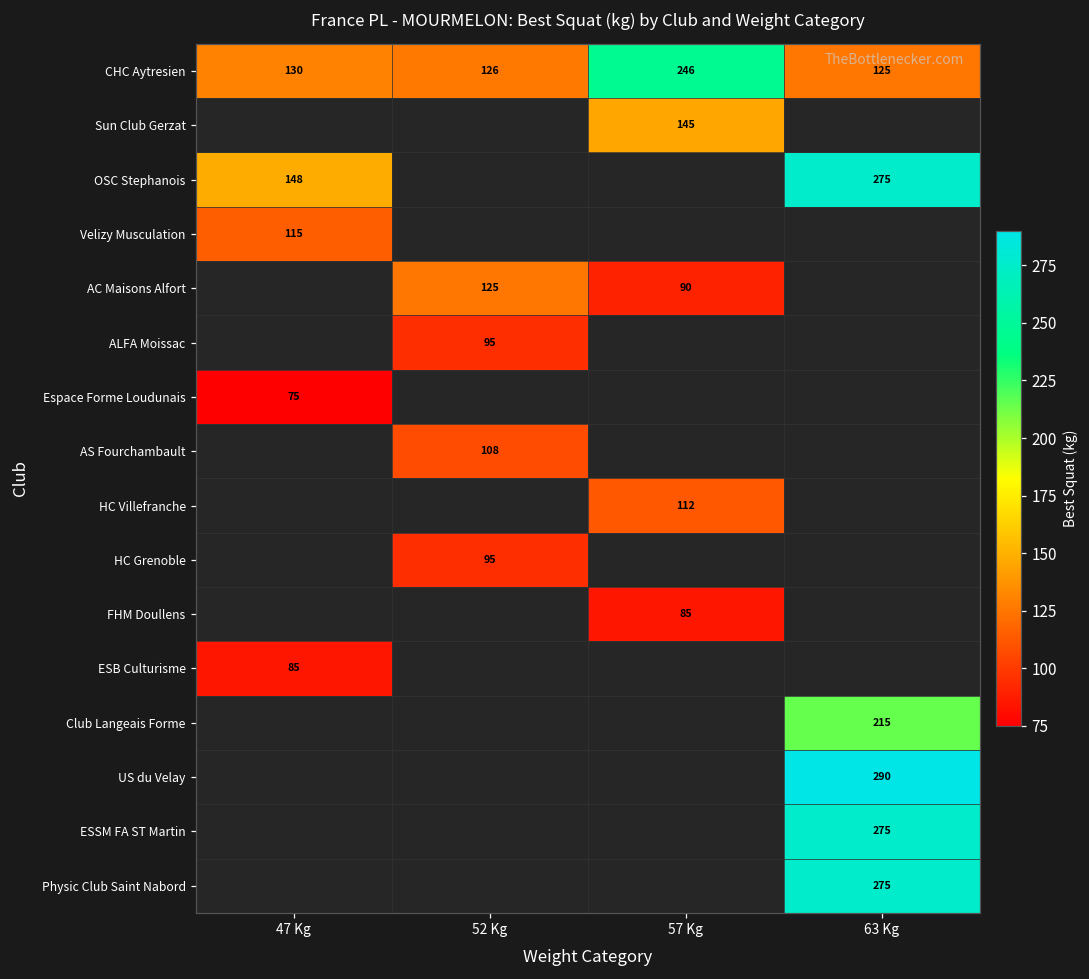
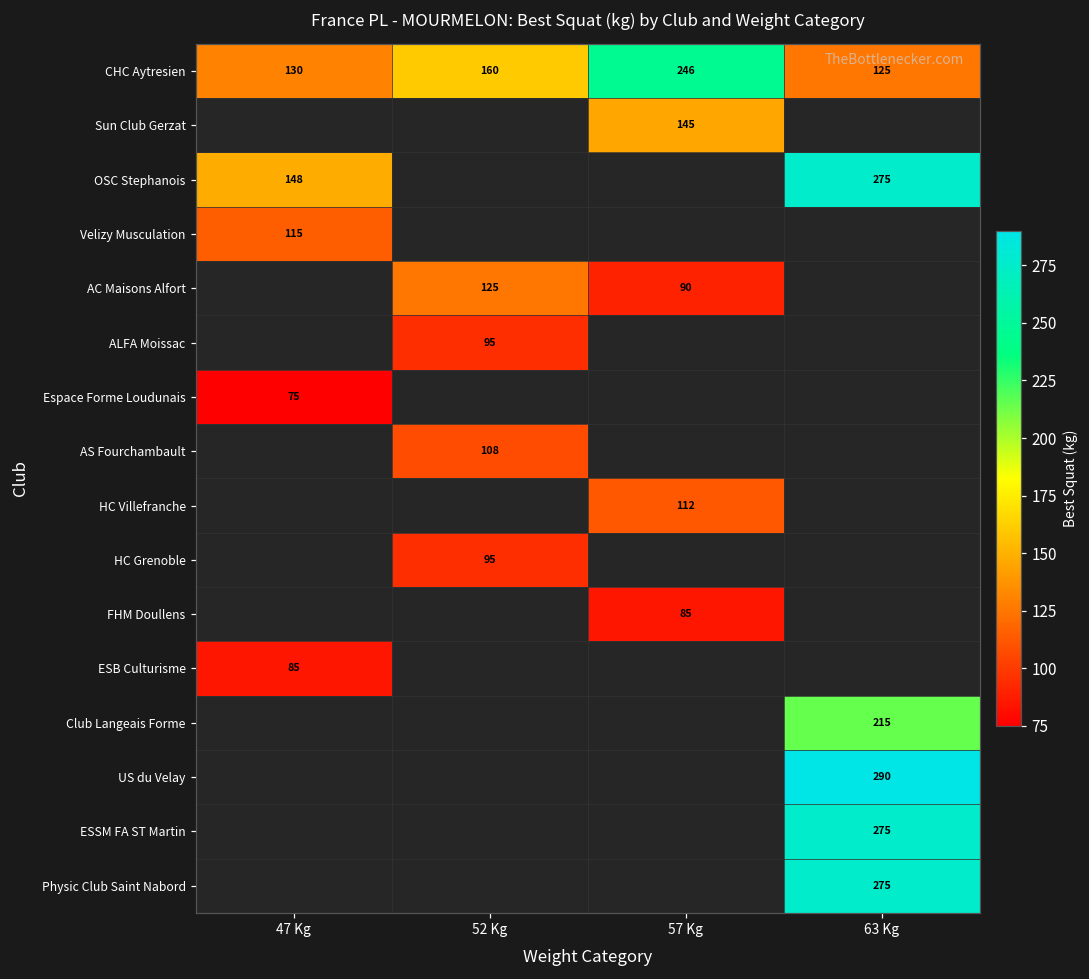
CHC Aytresien, 52 Kg: 126 -> 160
